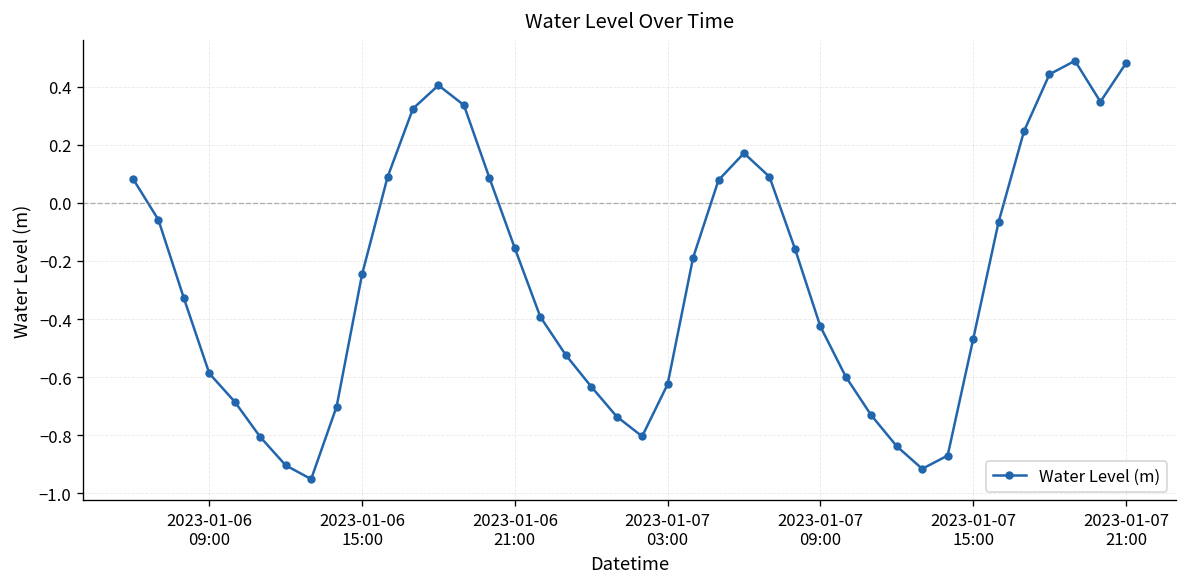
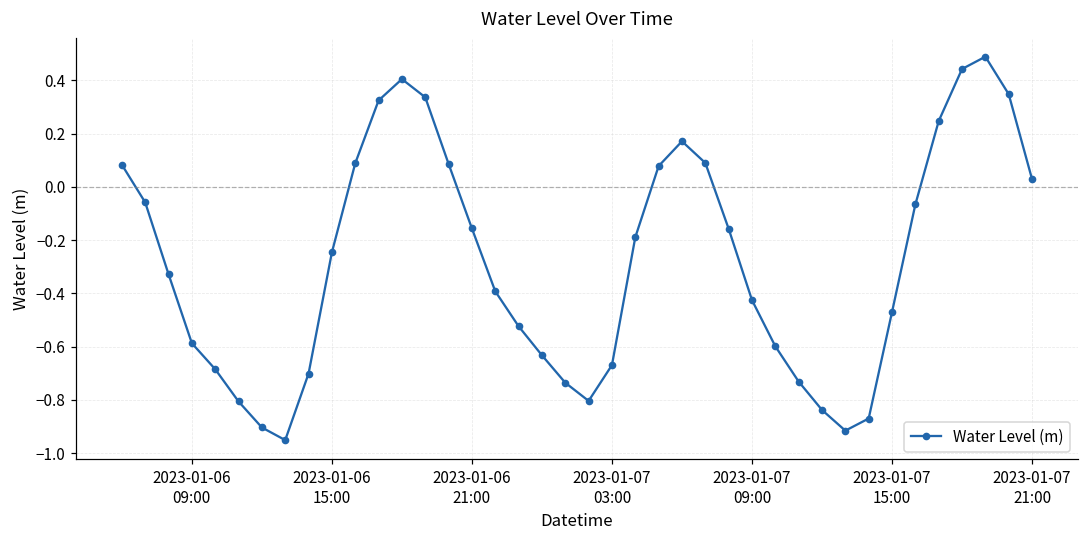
2023-01-07 03:00: -0.62 -> -0.67
2023-01-07 21:00: 0.48 -> 0.03
